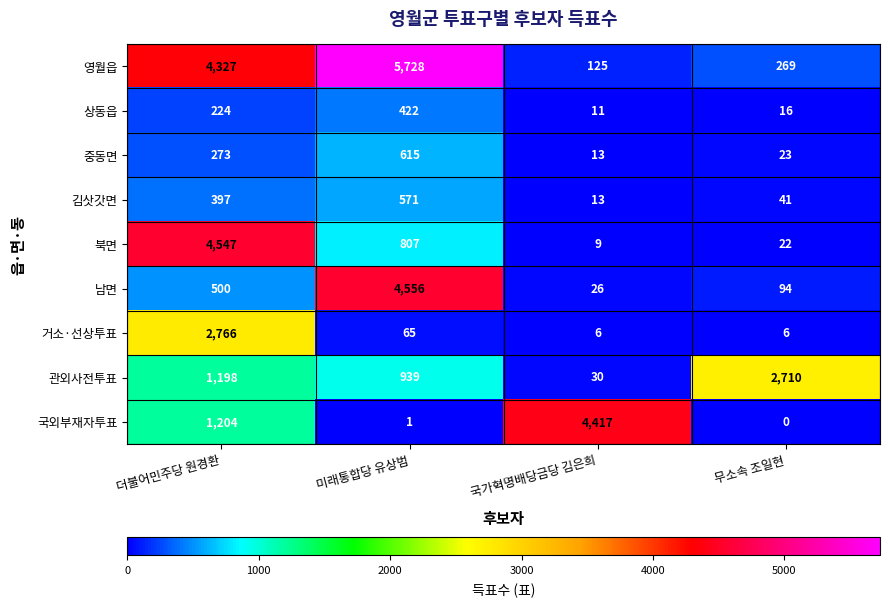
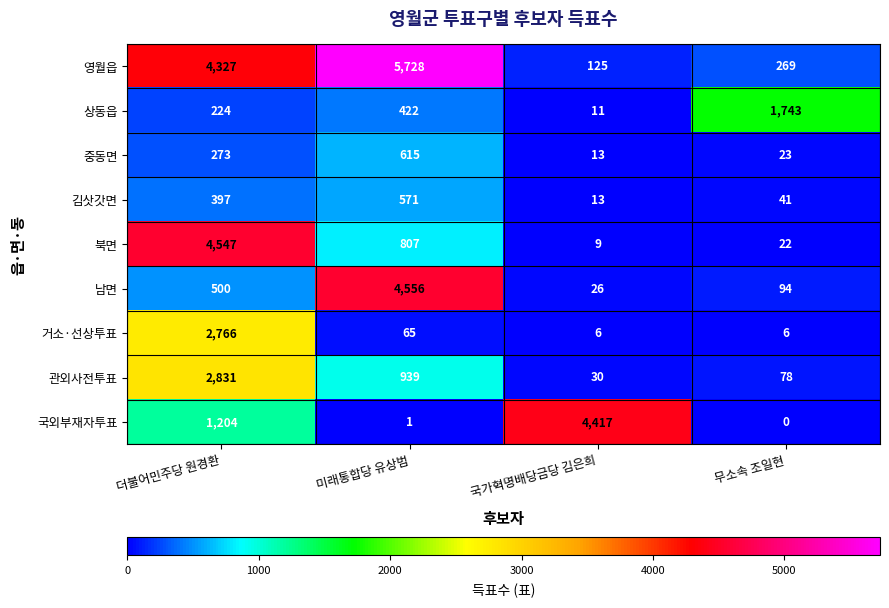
상동읍, 무소속 조일현: 16 -> 1,743
관외사전투표, 더불어민주당 원경환: 1,198 -> 2,831
관외사전투표, 무소속 조일현: 2,710 -> 78
